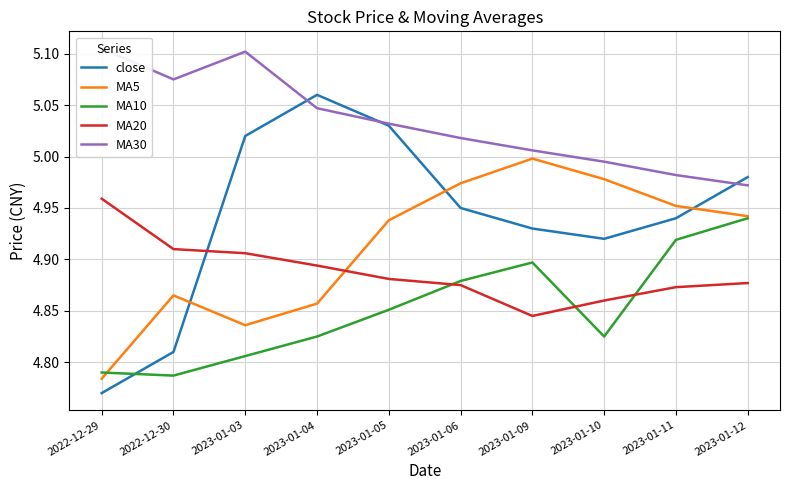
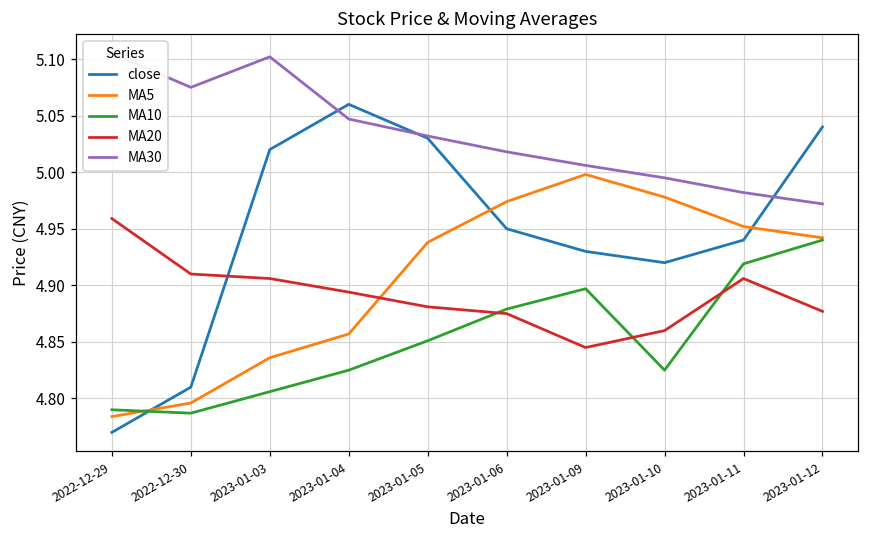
MA5, 2022-12-30: 4.865 -> 4.796
MA20, 2023-01-11: 4.873 -> 4.906
close, 2023-01-12: 4.98 -> 5.04
